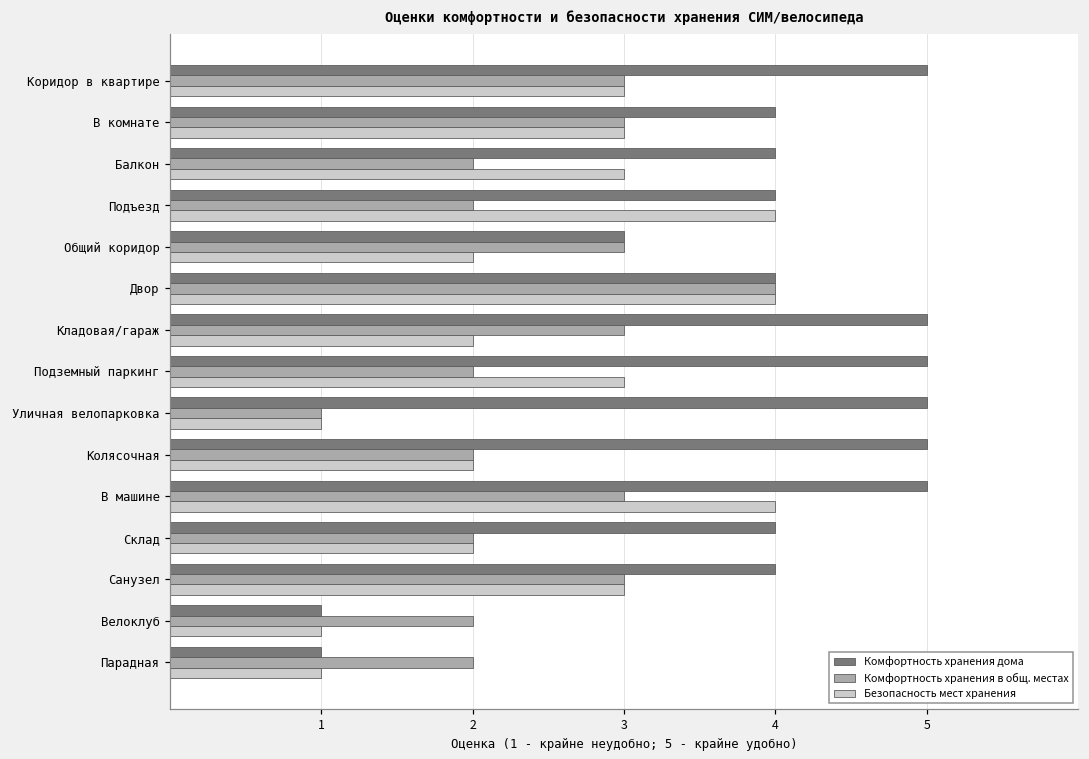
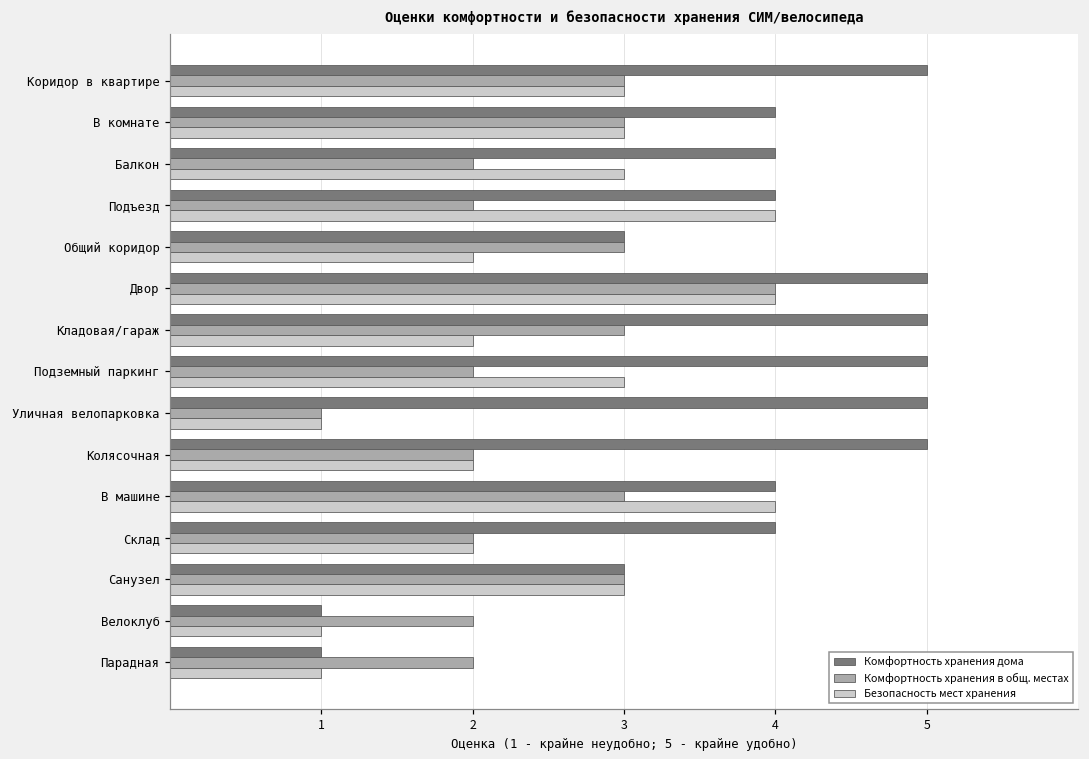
Комфортность хранения дома, Двор: 4 -> 5
Комфортность хранения дома, В машине: 5 -> 4
Комфортность хранения дома, Санузел: 4 -> 3
